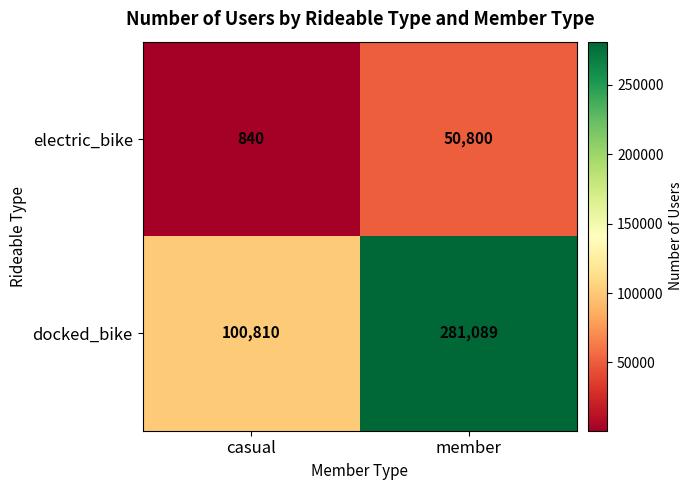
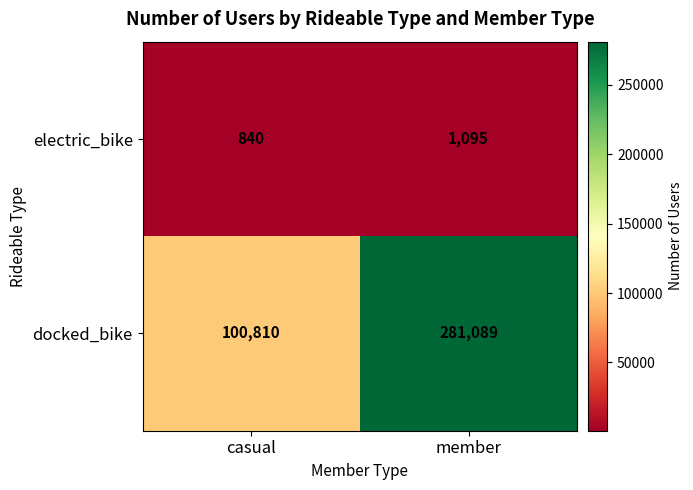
electric_bike, member: 50,800 -> 1,095
